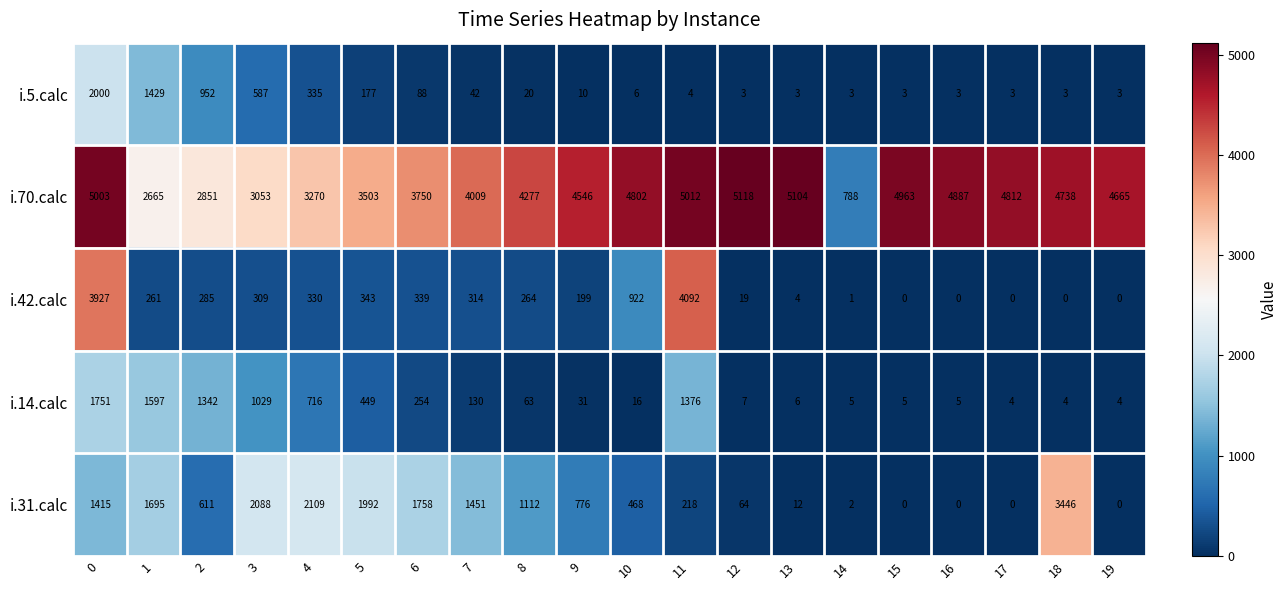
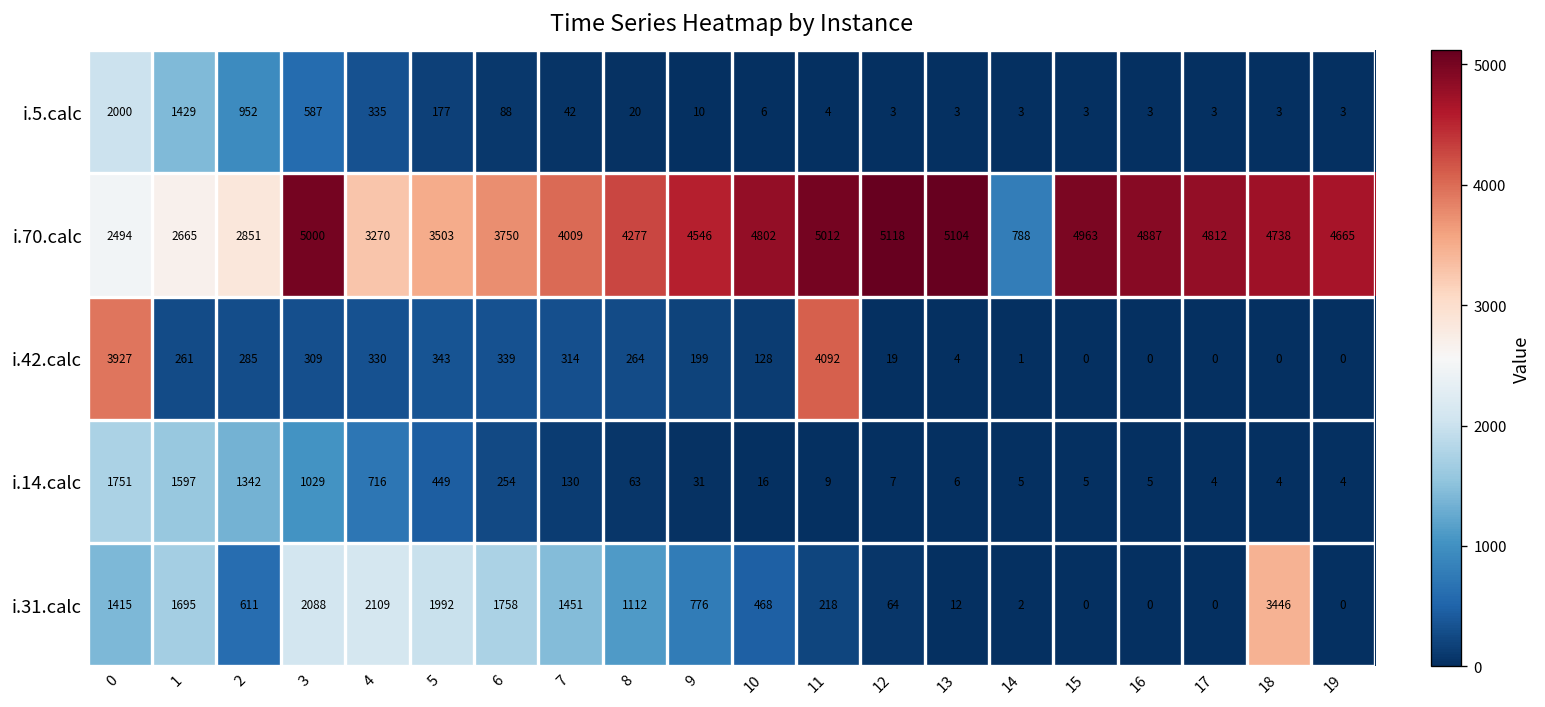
i.70.calc, 0: 5003 -> 2494
i.70.calc, 3: 3053 -> 5000
i.42.calc, 10: 922 -> 128
i.14.calc, 11: 1376 -> 9
